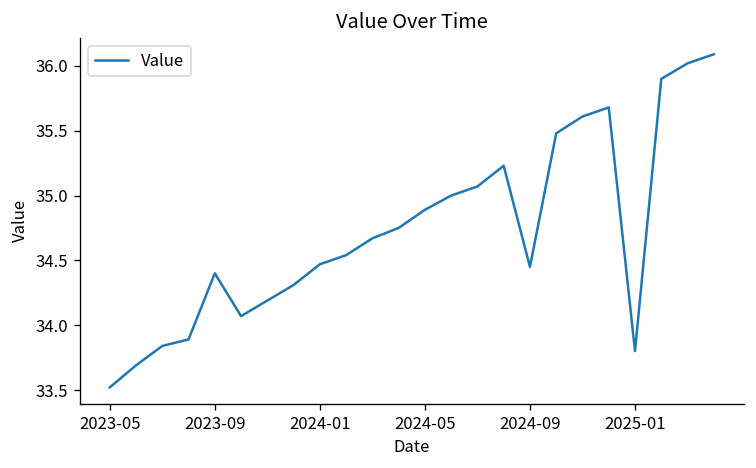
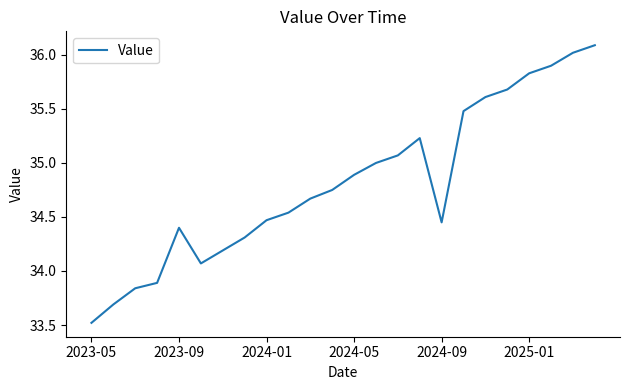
2025-01: 33.80 -> 35.83
